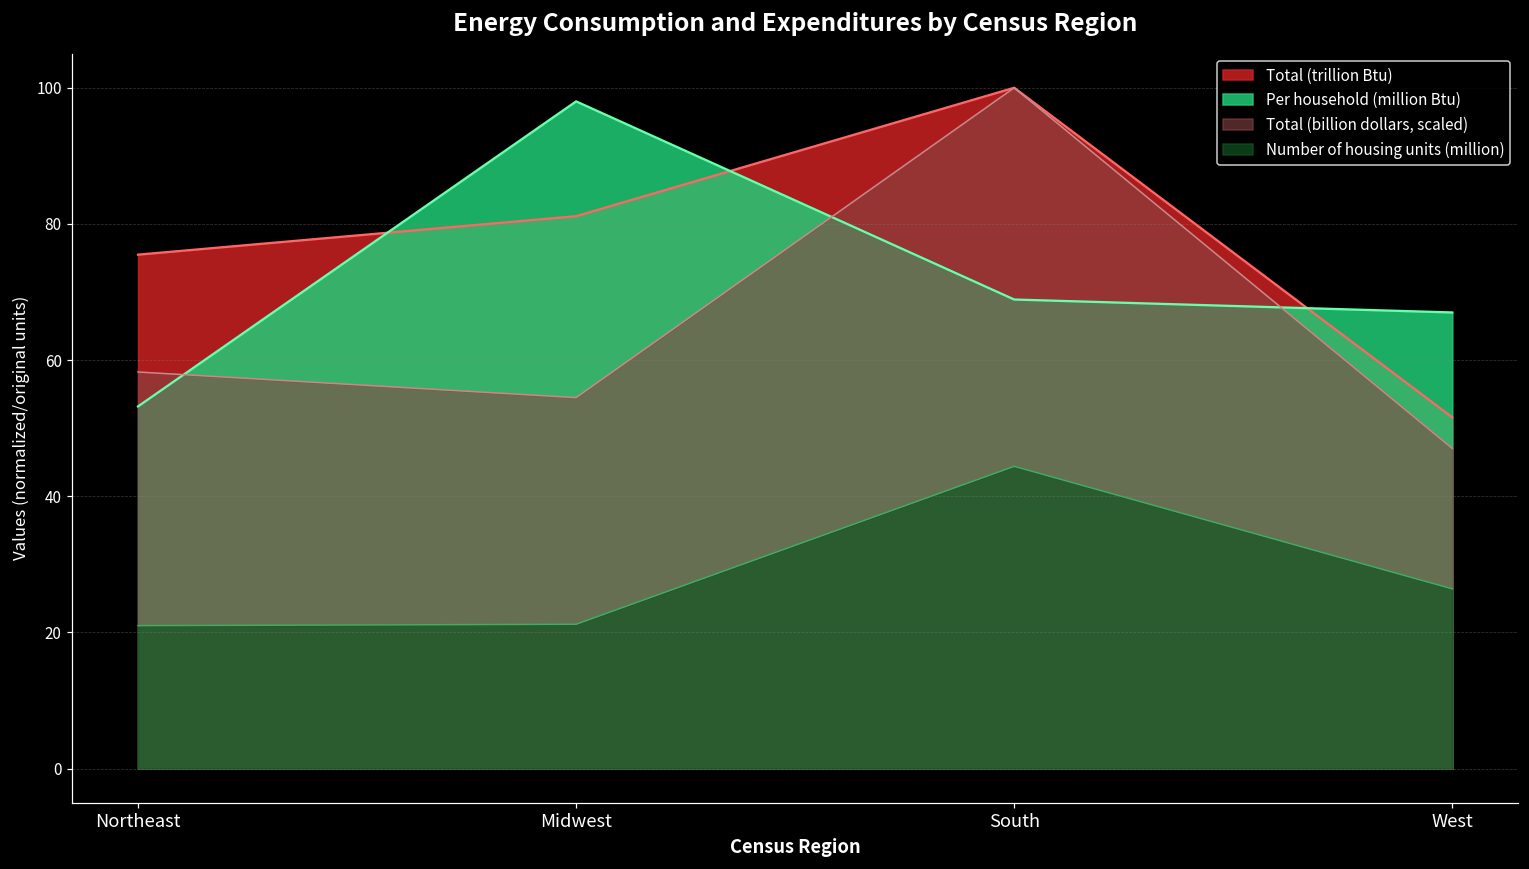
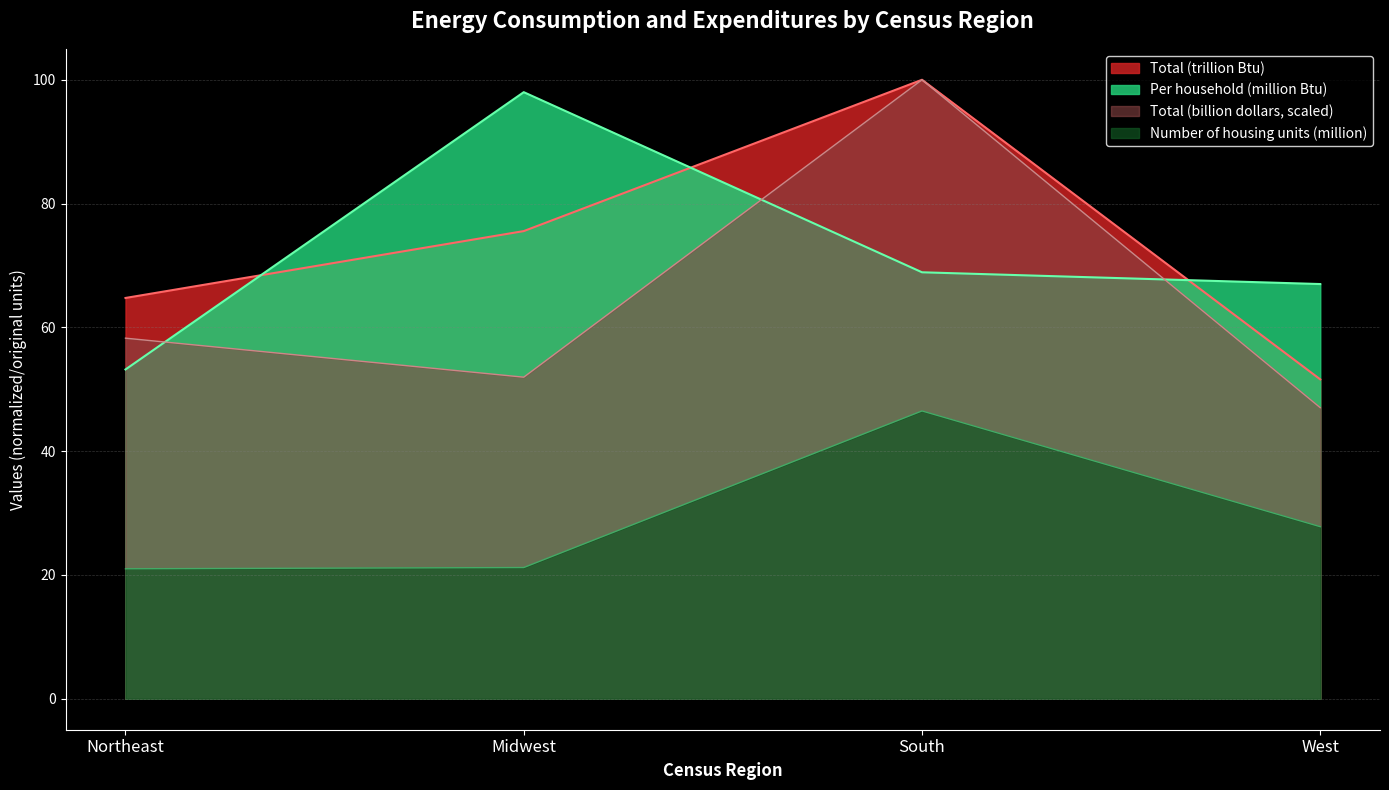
Total (trillion Btu), Northeast: 75 -> 65
Total (trillion Btu), Midwest: 81 -> 76
Total (billion dollars, scaled), Midwest: 54 -> 52
Number of housing units (million), South: 44 -> 47
Number of housing units (million), West: 26 -> 28
